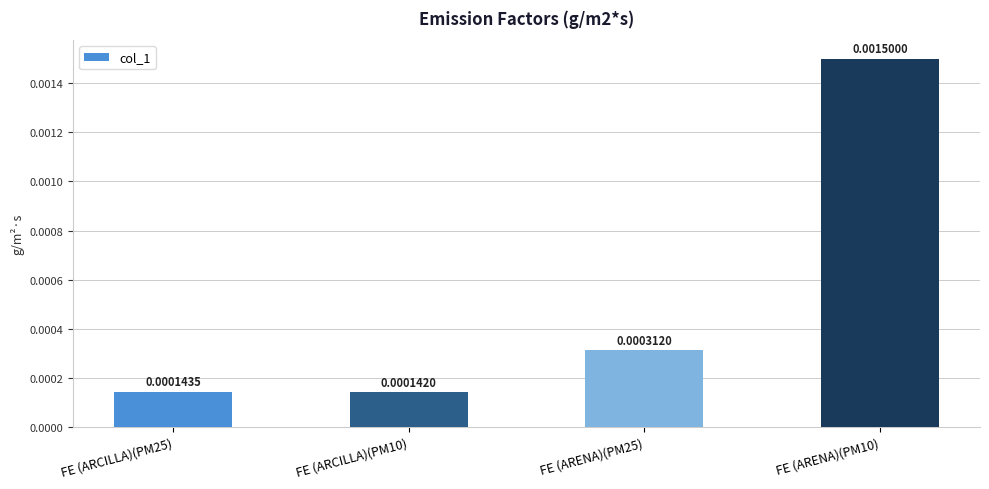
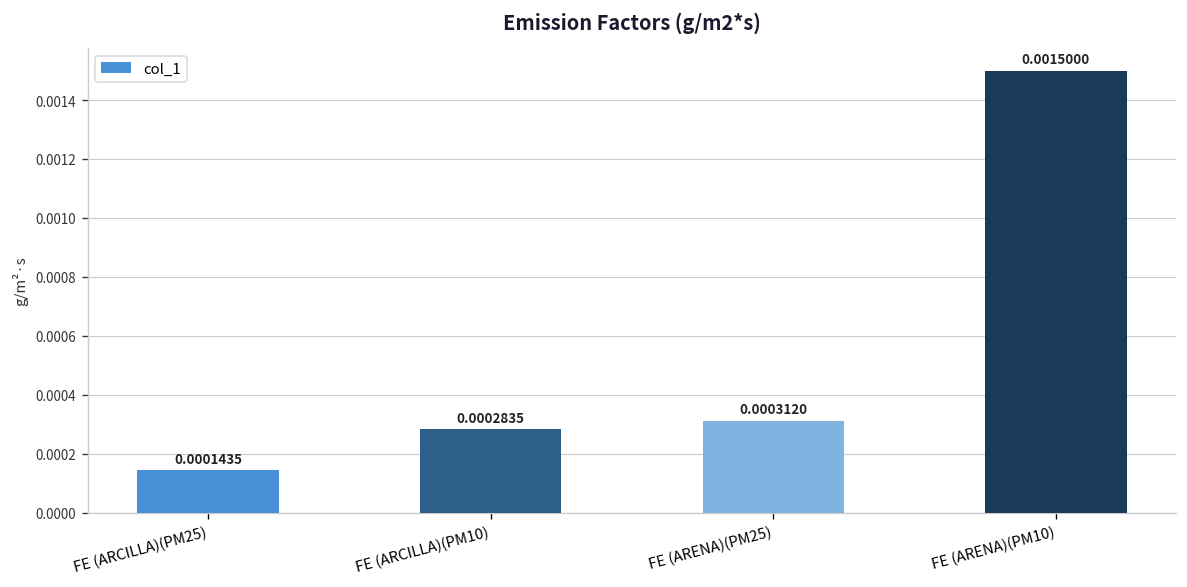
FE (ARCILLA)(PM10): 0.0001420 -> 0.0002835
